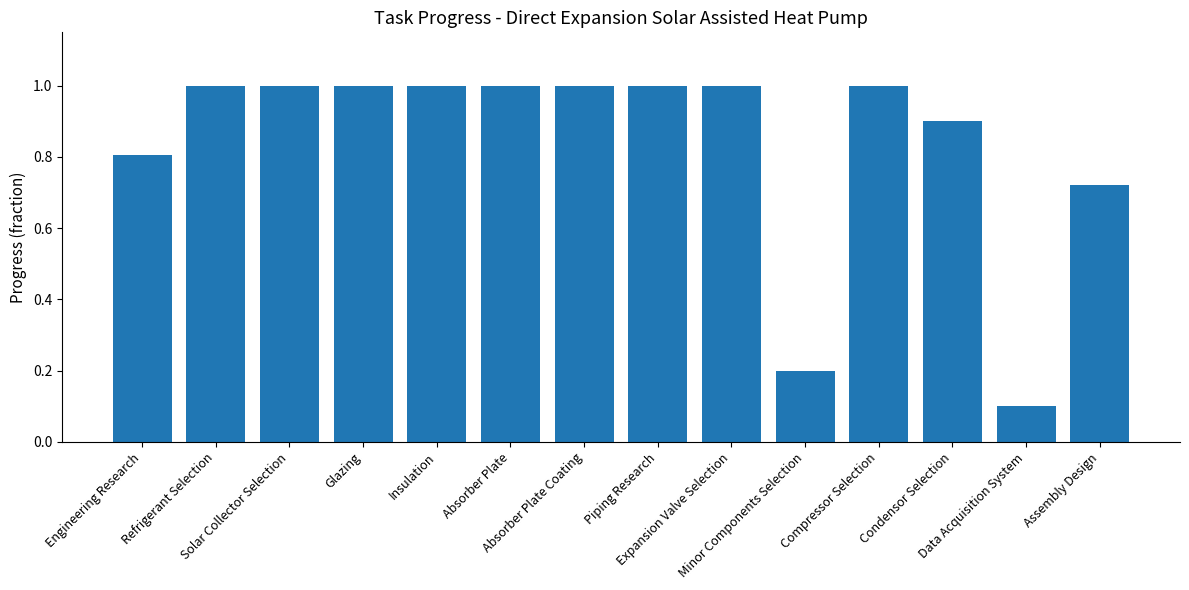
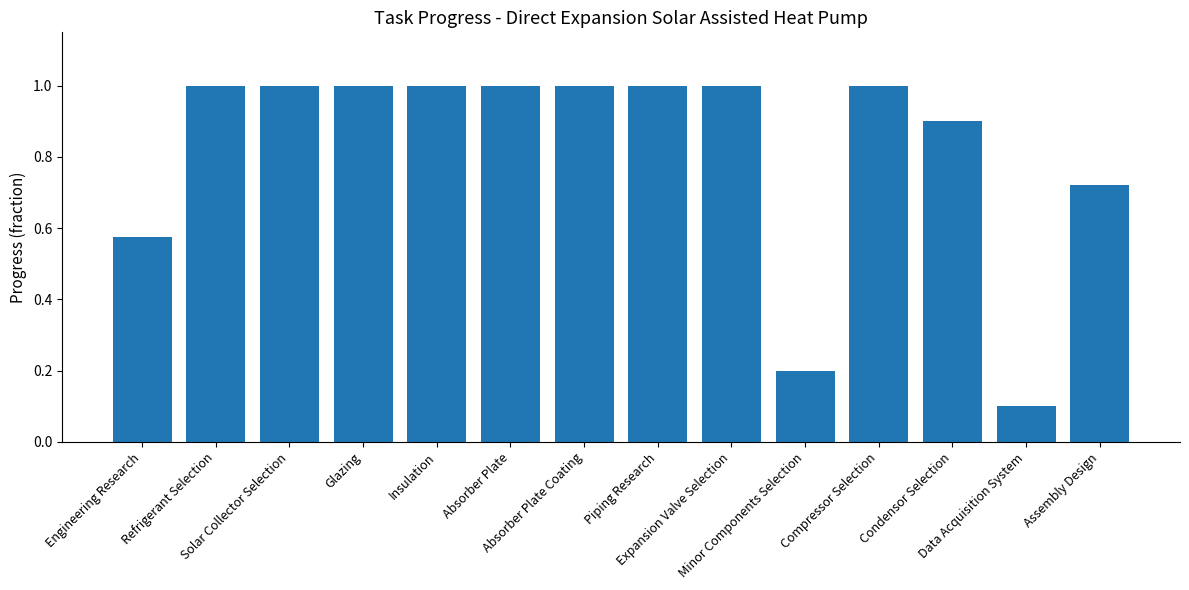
Engineering Research: 0.81 -> 0.57
